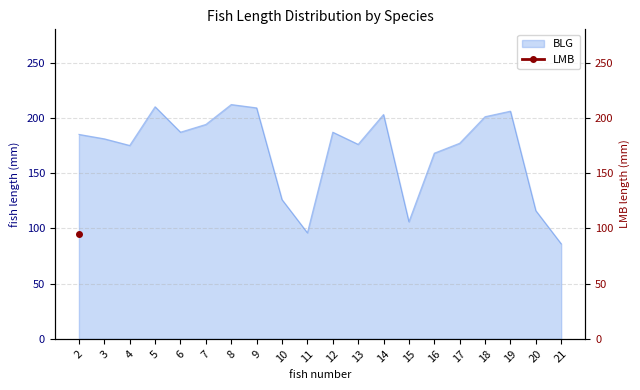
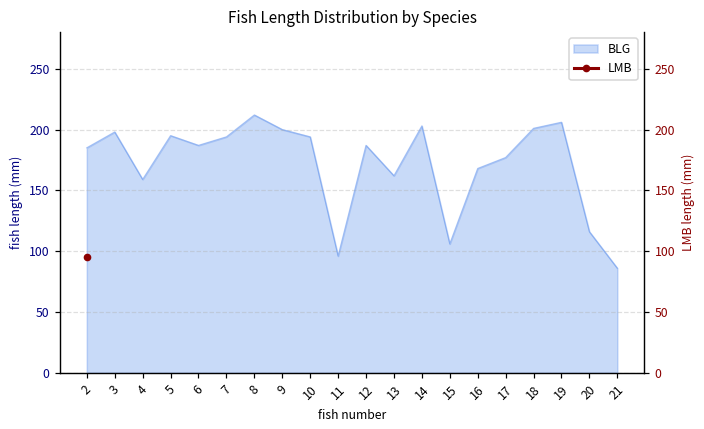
BLG, 3: 181 -> 198
BLG, 4: 175 -> 159
BLG, 5: 210 -> 195
BLG, 9: 209 -> 200
BLG, 10: 126 -> 194
BLG, 13: 176 -> 162
